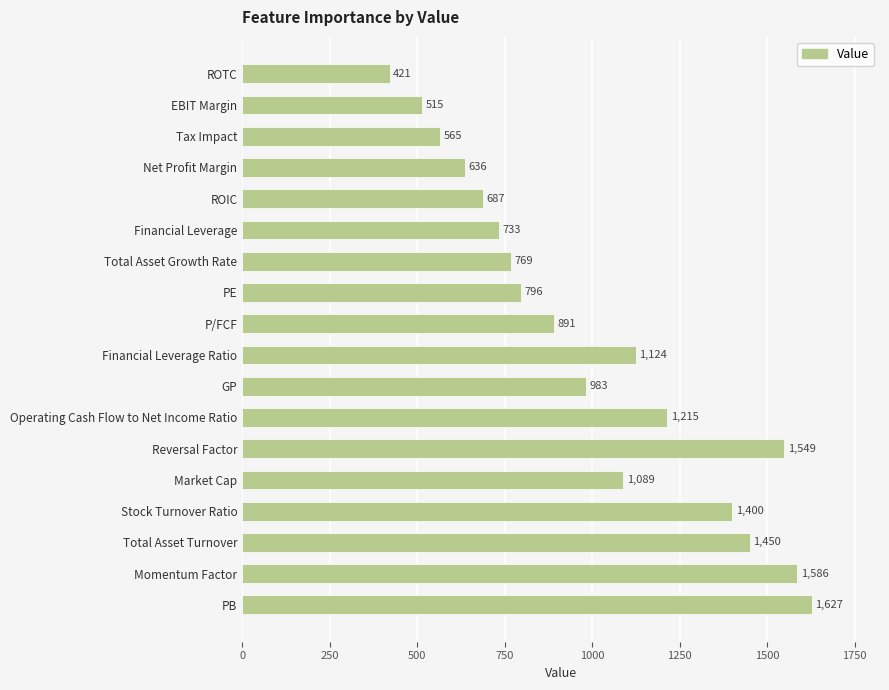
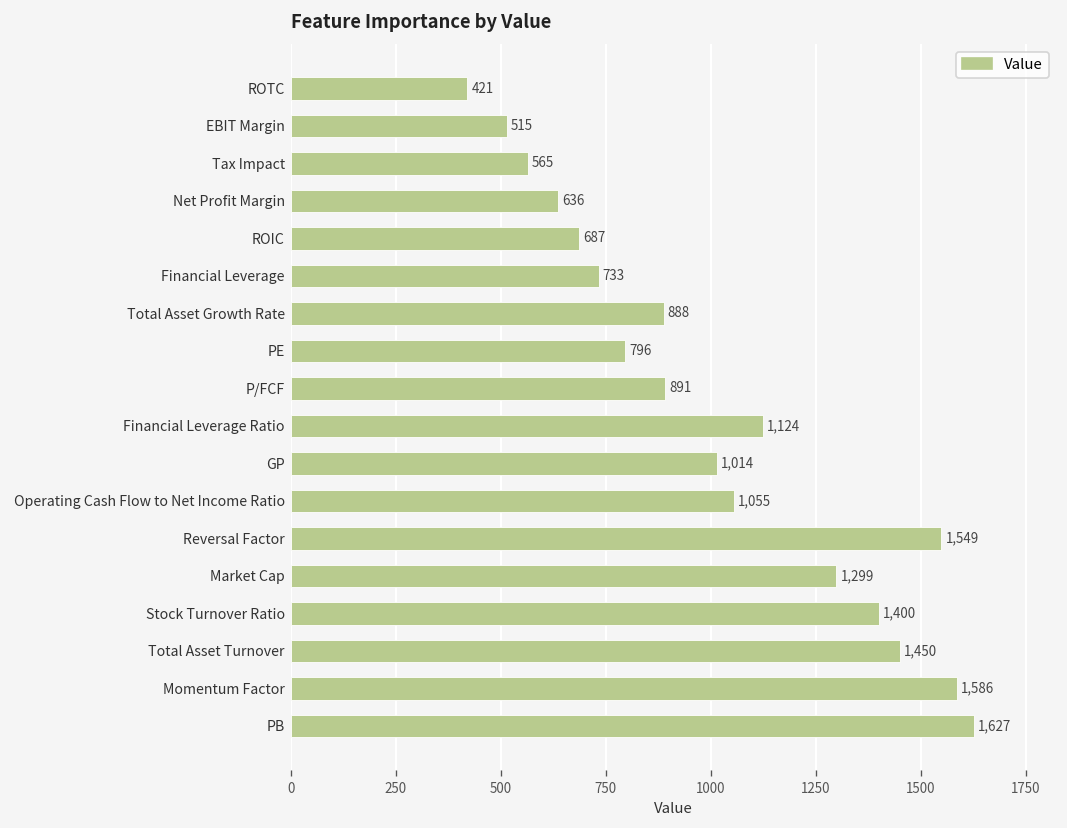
Total Asset Growth Rate: 769 -> 888
GP: 983 -> 1,014
Operating Cash Flow to Net Income Ratio: 1,215 -> 1,055
Market Cap: 1,089 -> 1,299
